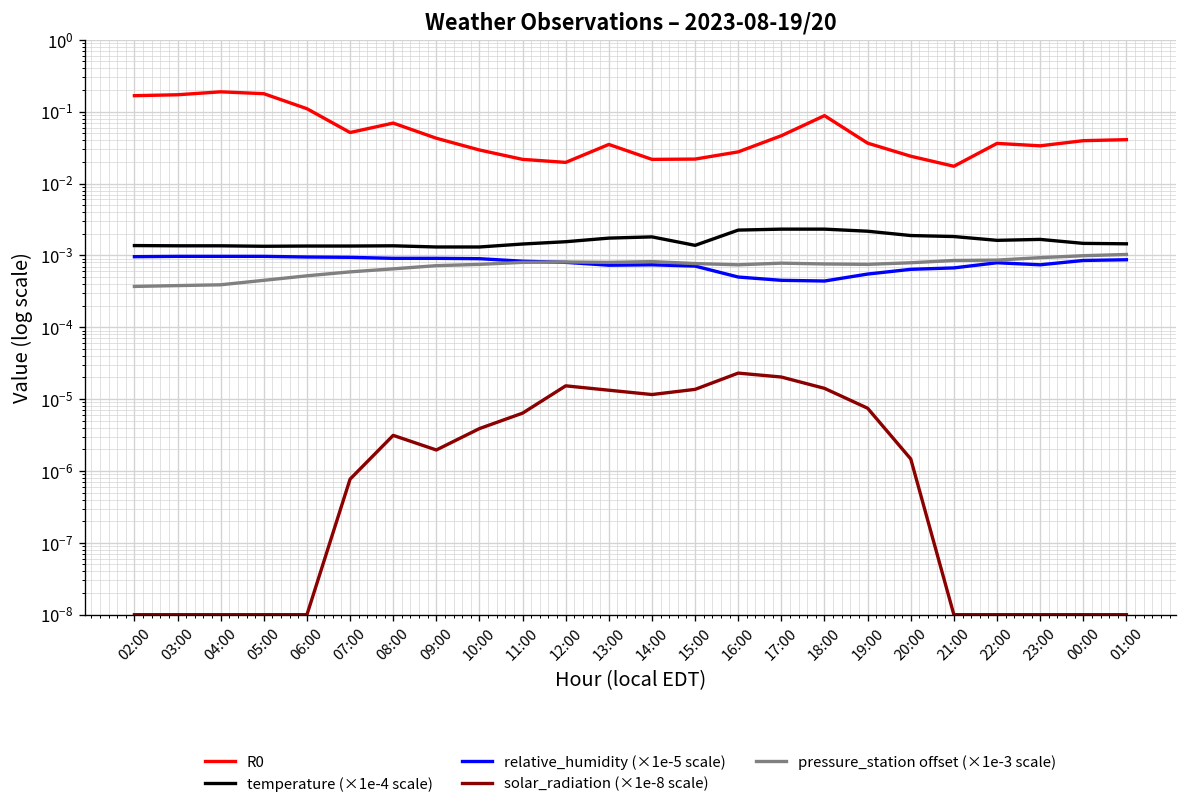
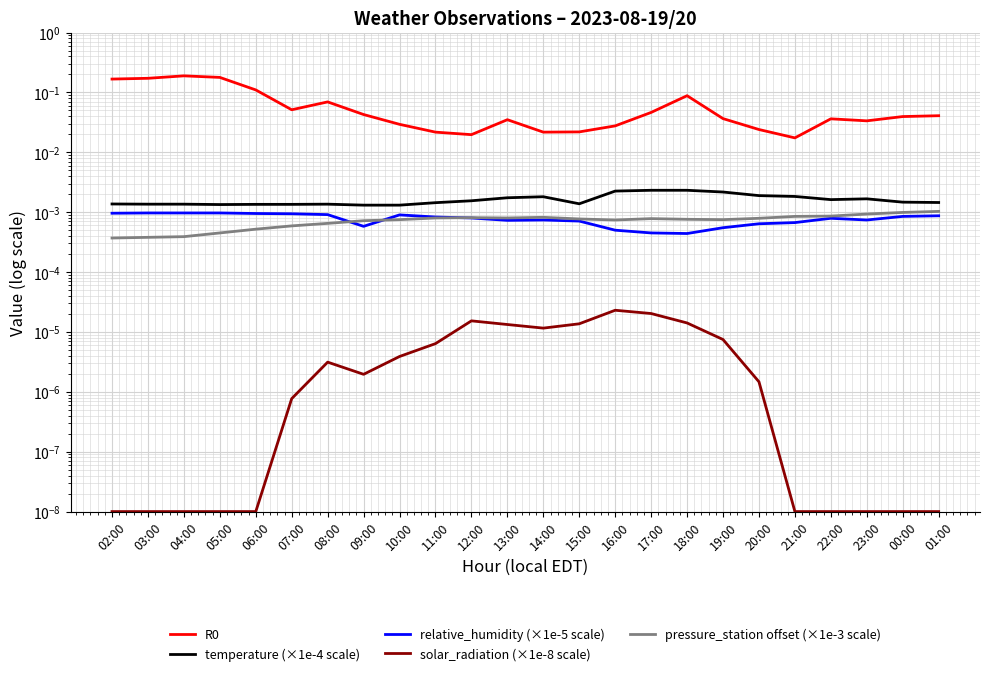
relative_humidity (×1e-5 scale), 09:00: 0.0009 -> 0.0006
